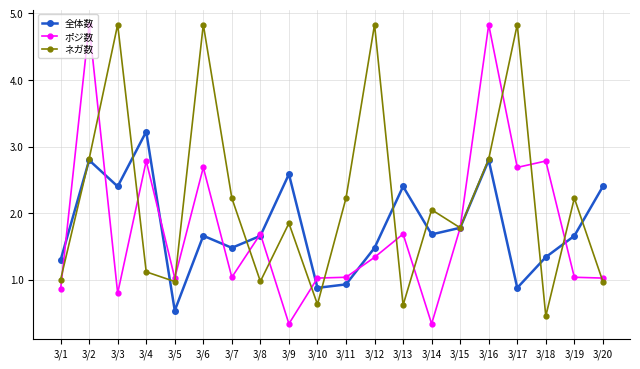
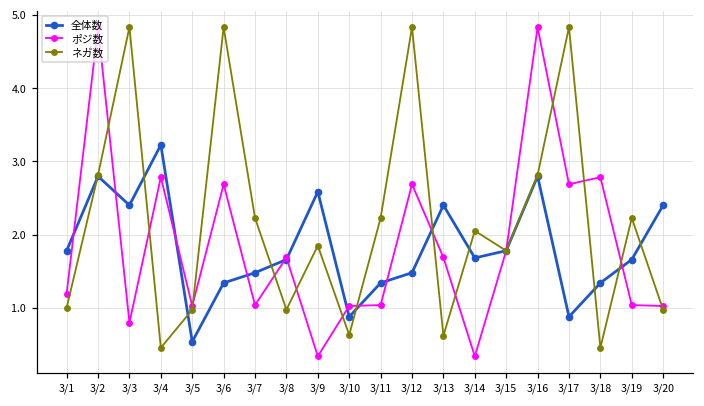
全体数, 3/1: 1.3 -> 1.8
ポジ数, 3/1: 0.9 -> 1.2
ネガ数, 3/4: 1.1 -> 0.5
全体数, 3/6: 1.7 -> 1.3
全体数, 3/11: 0.9 -> 1.3
ポジ数, 3/12: 1.3 -> 2.7
